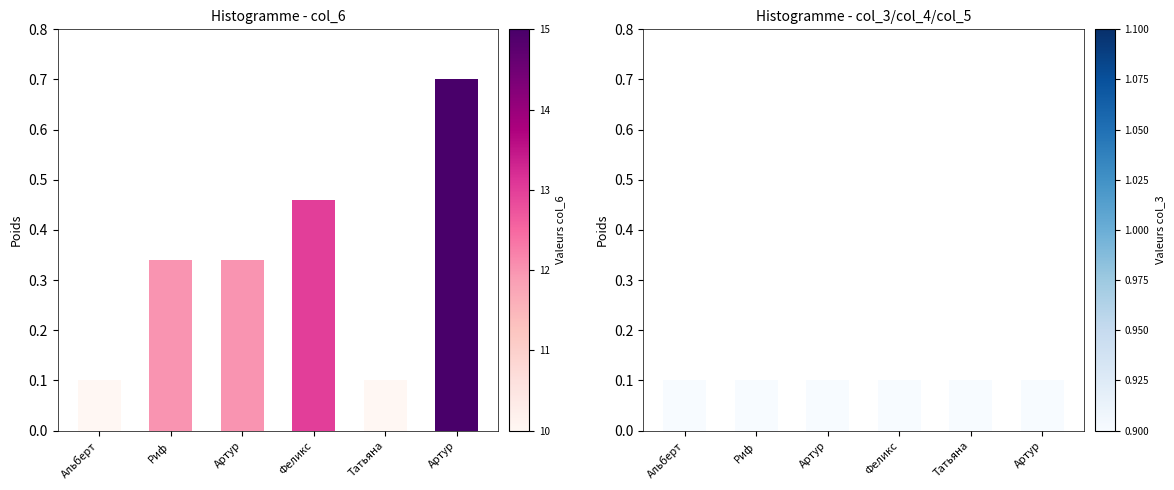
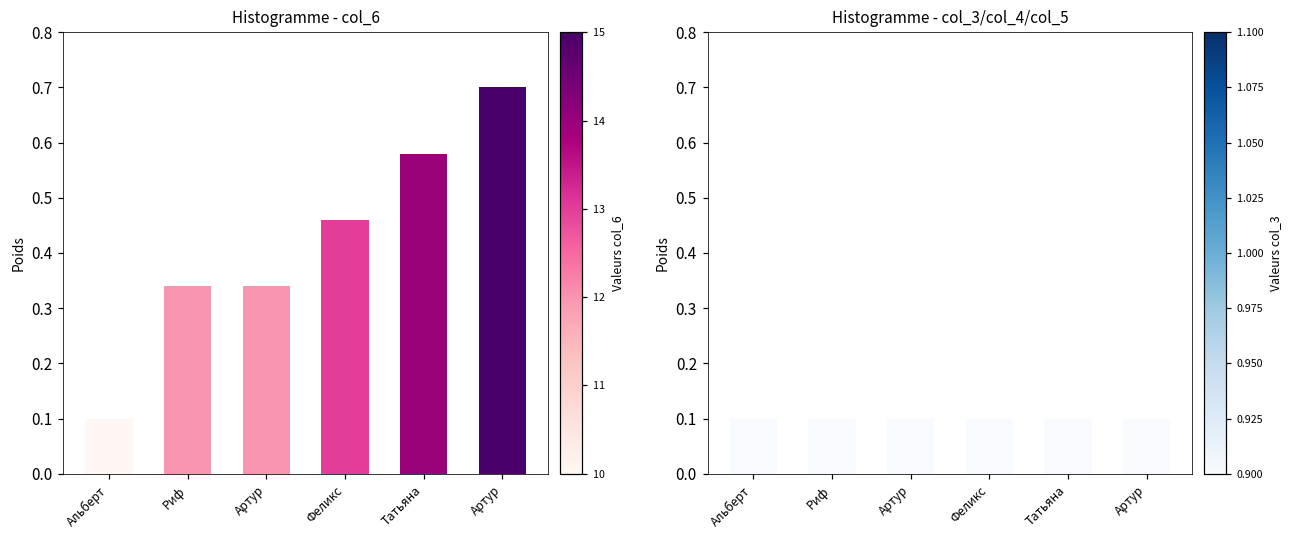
Histogramme - col_6, Татьяна: 0.10 -> 0.58
